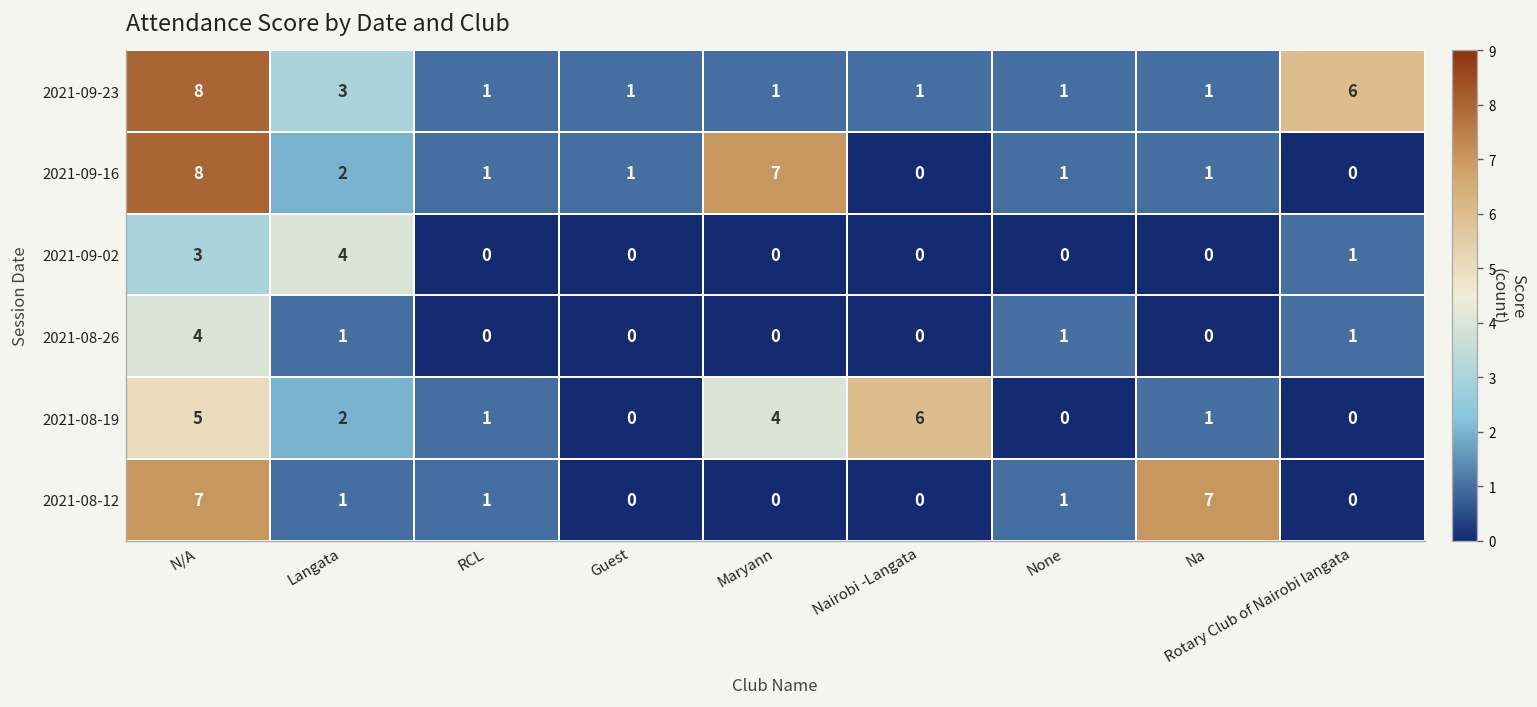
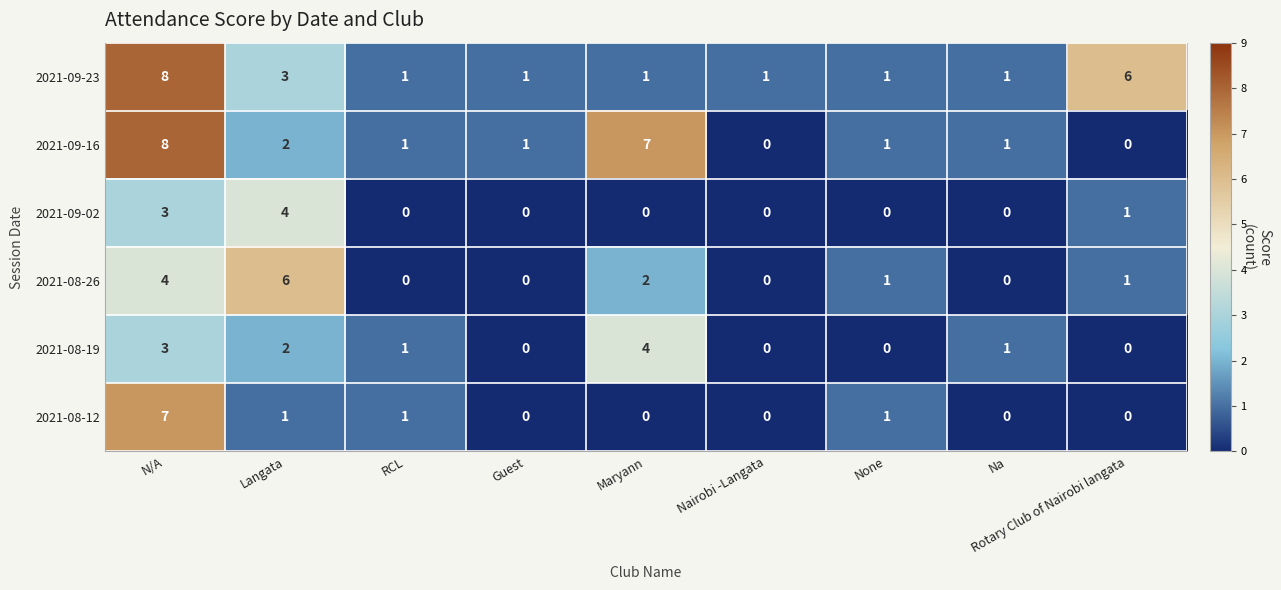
2021-08-26, Langata: 1 -> 6
2021-08-26, Maryann: 0 -> 2
2021-08-19, N/A: 5 -> 3
2021-08-19, Nairobi -Langata: 6 -> 0
2021-08-12, Na: 7 -> 0
